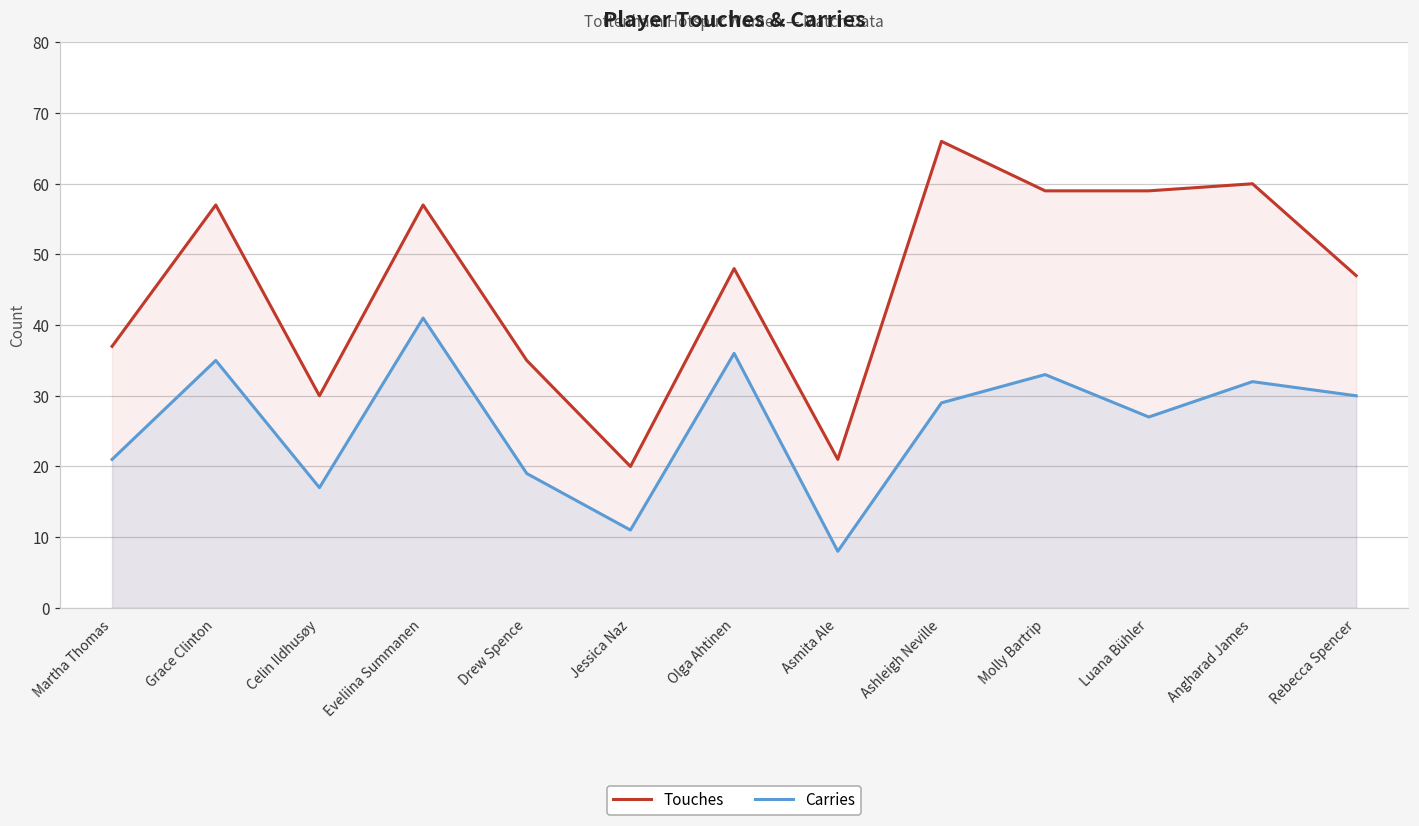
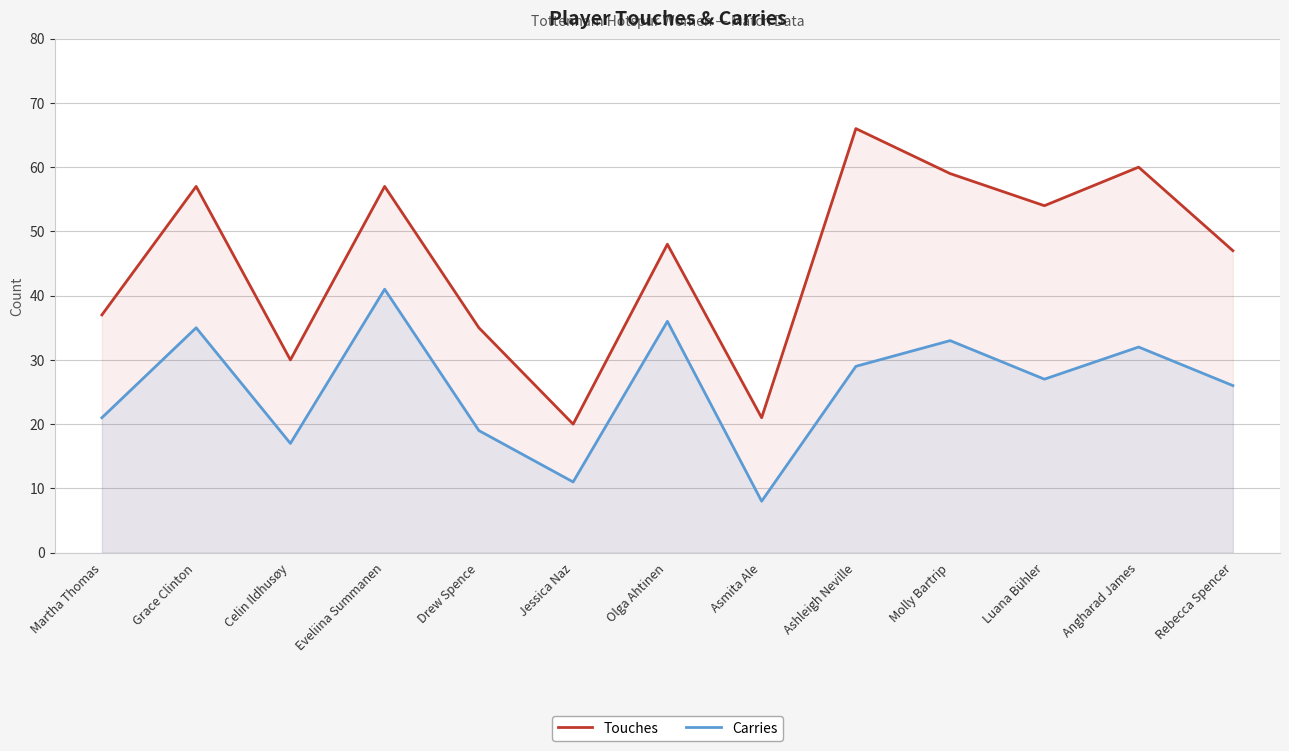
Touches, Luana Bühler: 59 -> 54
Carries, Rebecca Spencer: 30 -> 26
